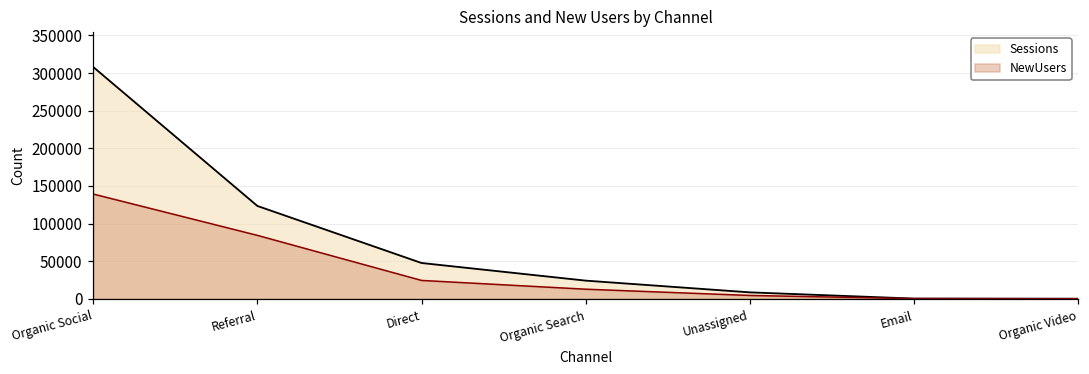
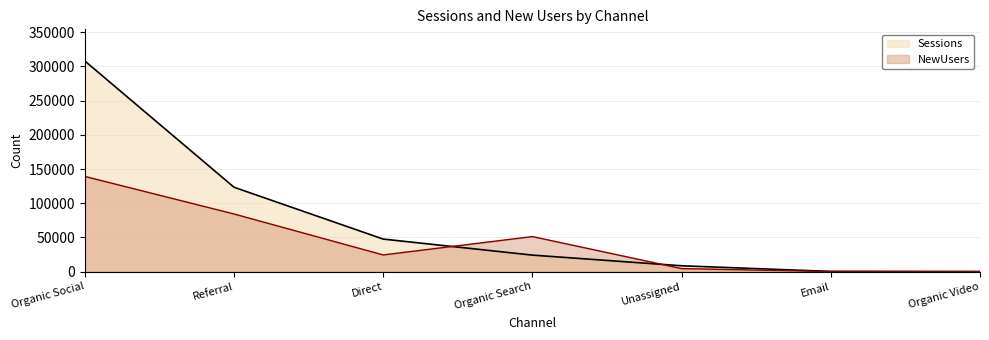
NewUsers, Organic Search: 10000 -> 50000
